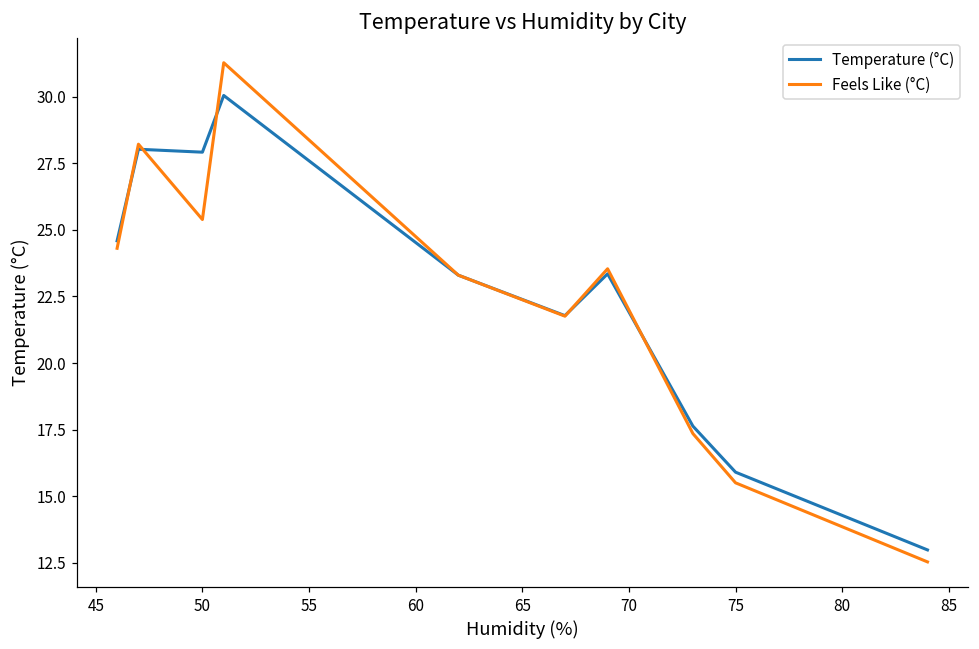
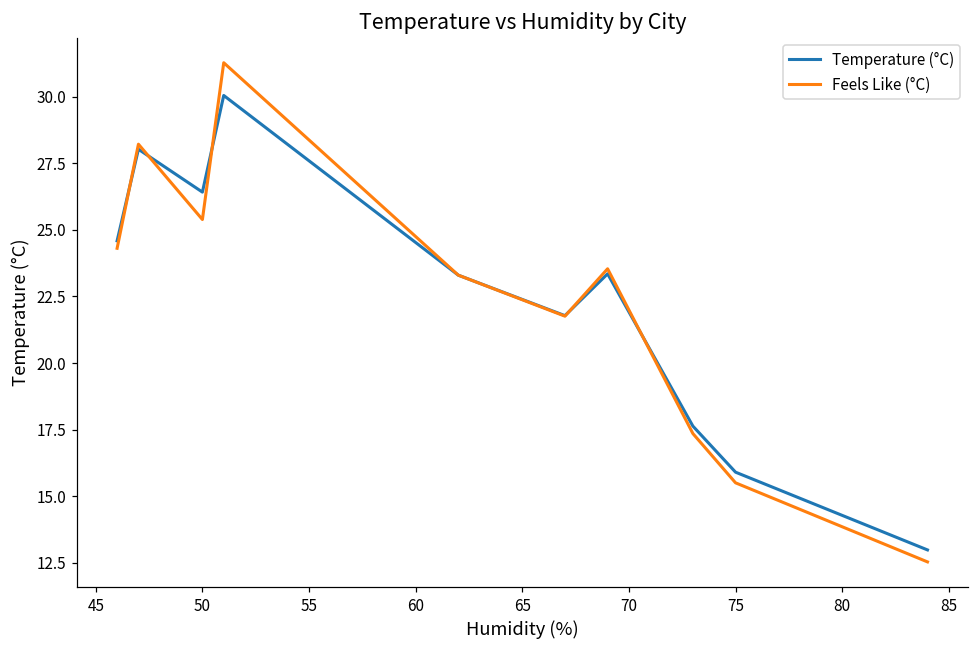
Temperature (°C), 50: 27.9 -> 26.4
